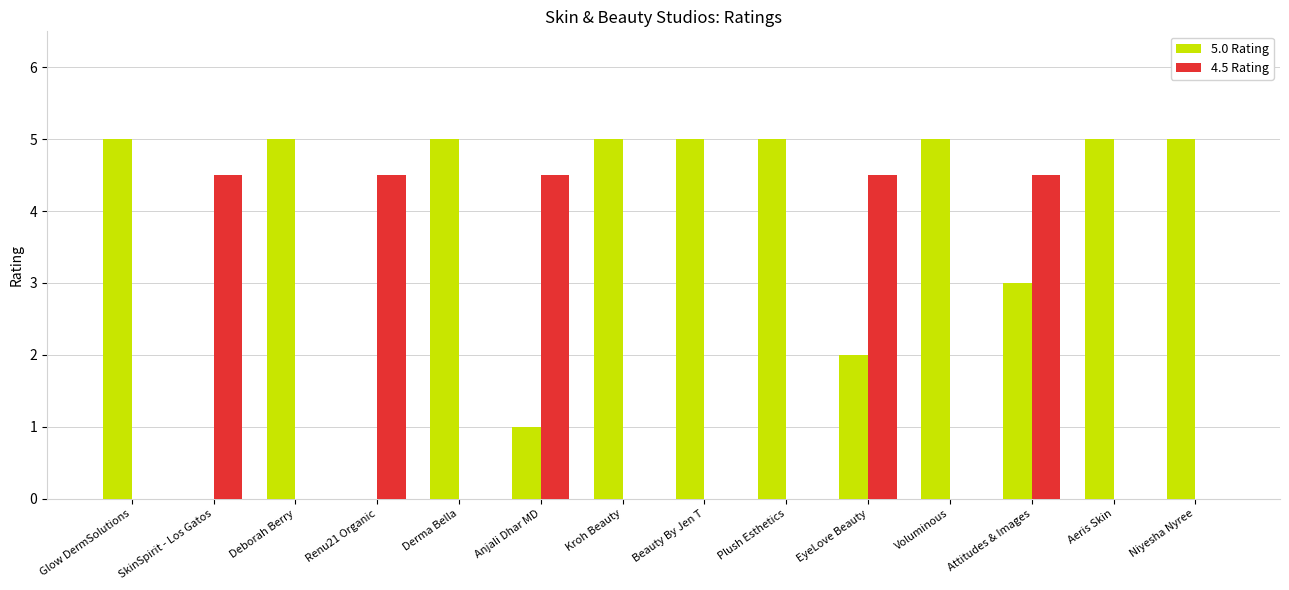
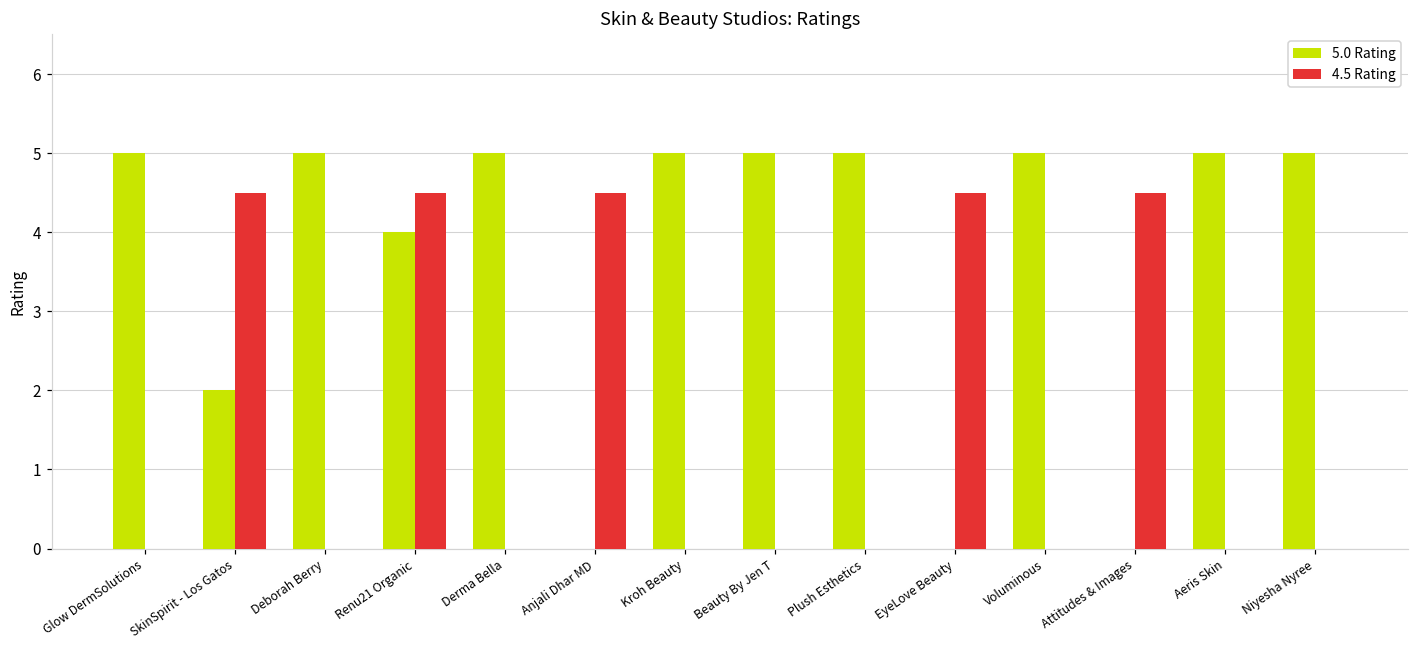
5.0 Rating, SkinSpirit - Los Gatos: 0 -> 2
5.0 Rating, Renu21 Organic: 0 -> 4
5.0 Rating, Anjali Dhar MD: 1 -> 0
5.0 Rating, EyeLove Beauty: 2 -> 0
5.0 Rating, Attitudes & Images: 3 -> 0
